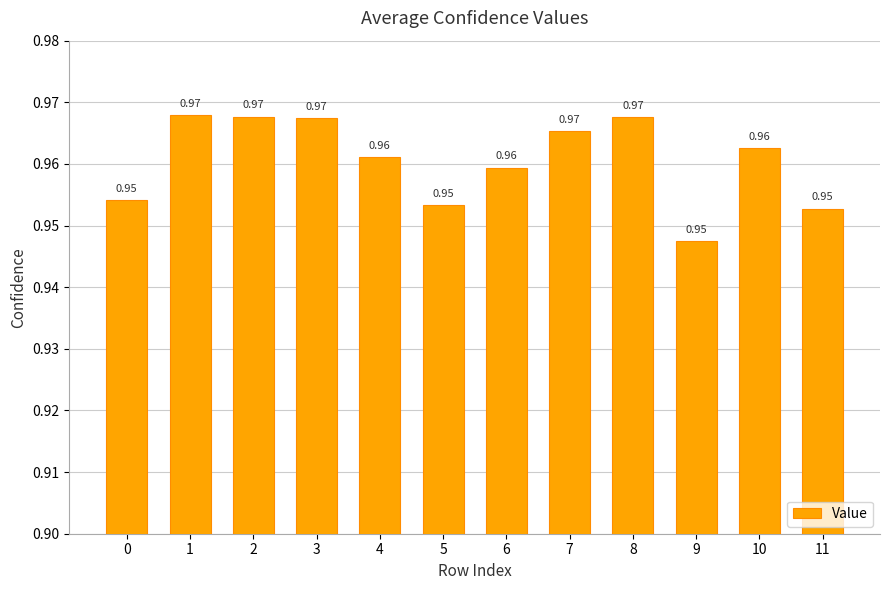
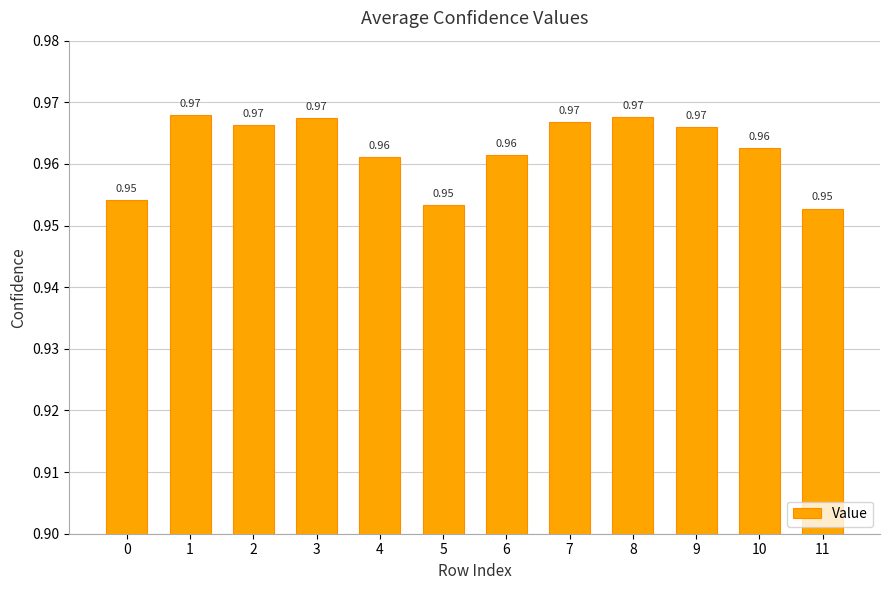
2: 0.968 -> 0.966
6: 0.959 -> 0.961
7: 0.965 -> 0.967
9: 0.95 -> 0.97
